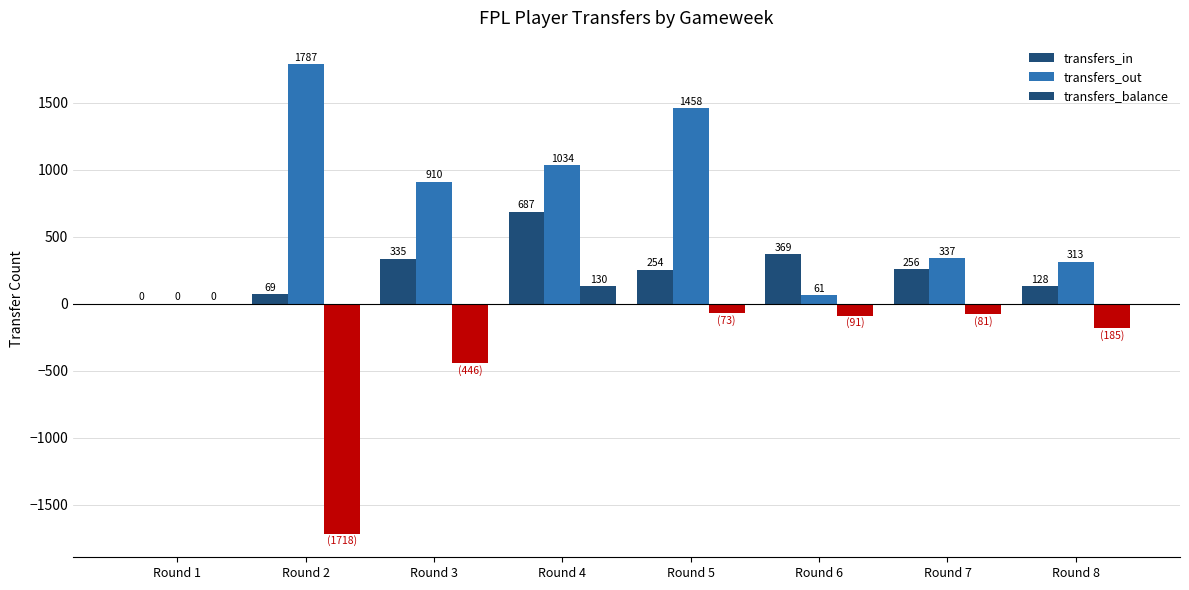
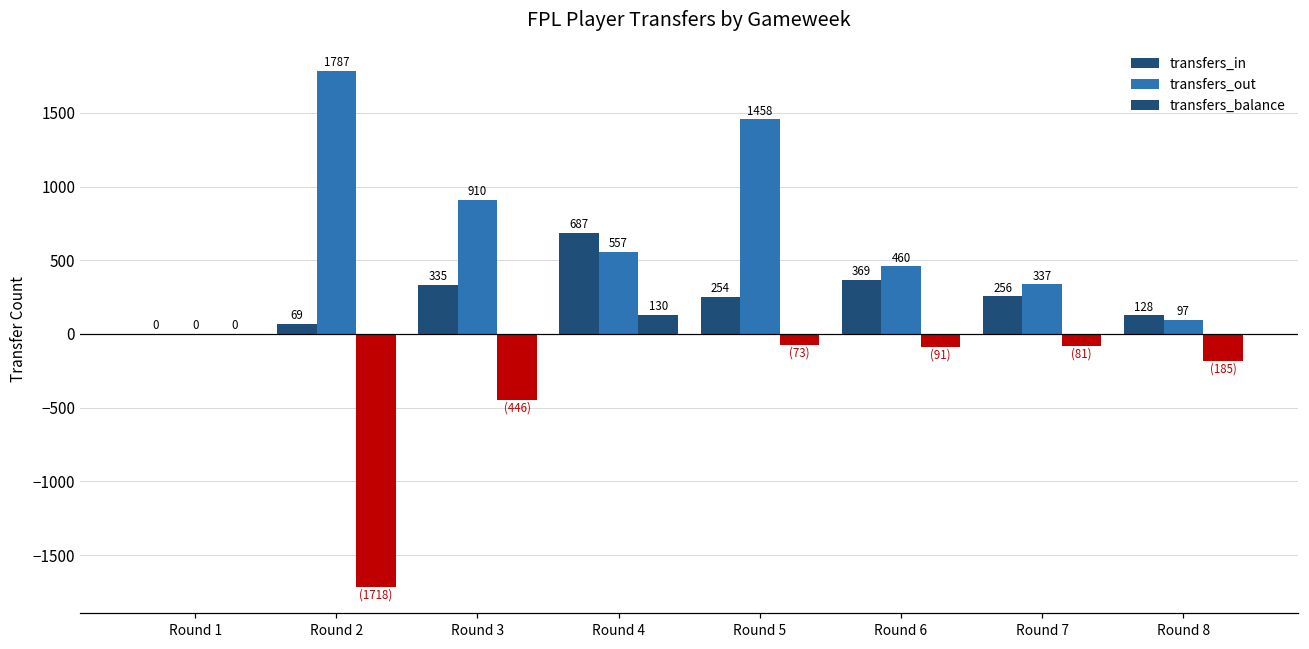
transfers_out, Round 4: 1034 -> 557
transfers_out, Round 6: 61 -> 460
transfers_out, Round 8: 313 -> 97
